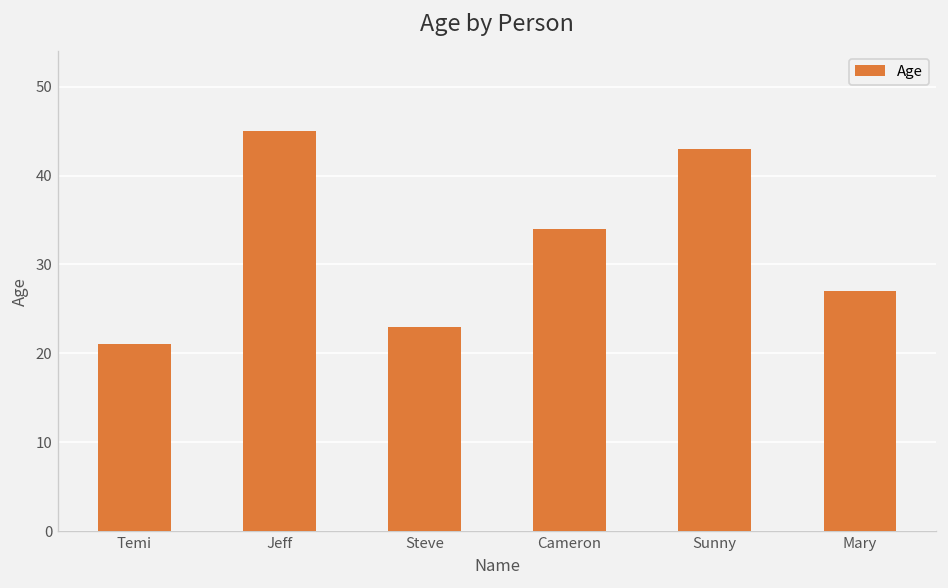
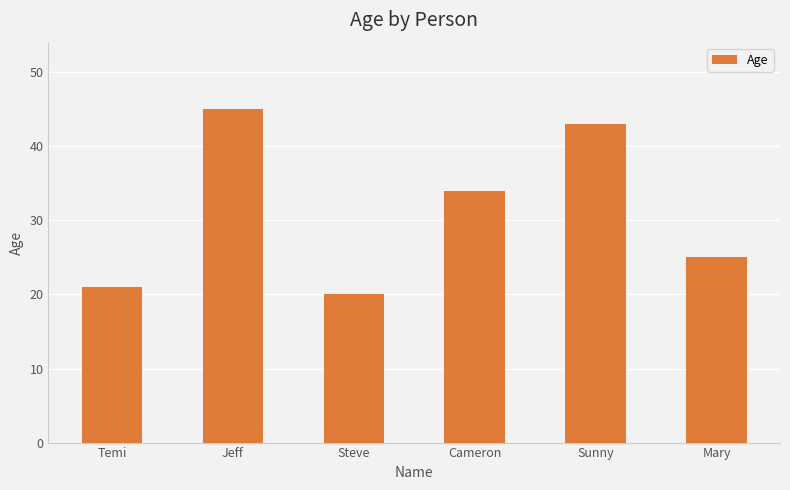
Steve: 23 -> 20
Mary: 27 -> 25
